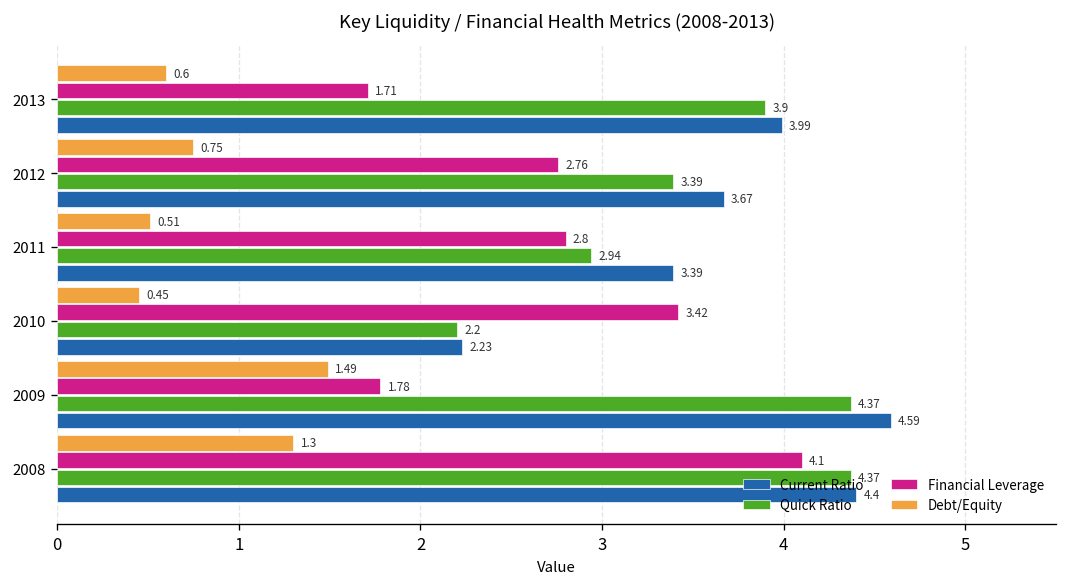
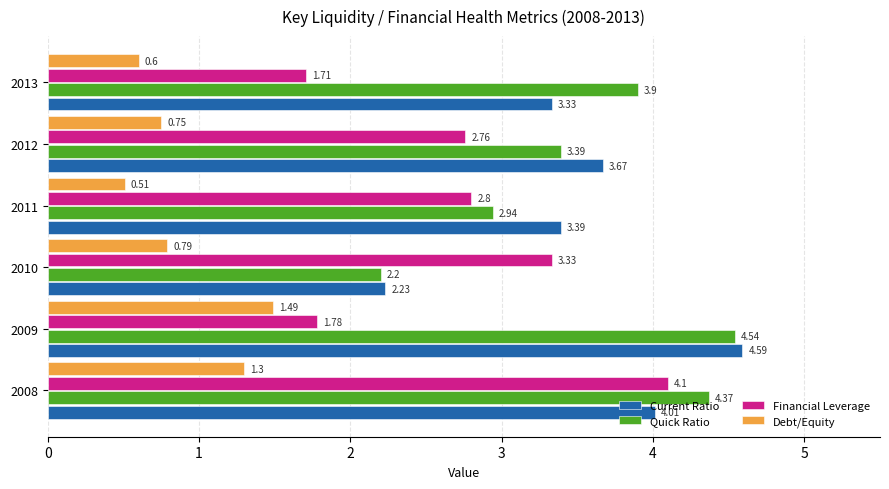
Current Ratio, 2013: 3.99 -> 3.33
Debt/Equity, 2010: 0.45 -> 0.79
Financial Leverage, 2010: 3.42 -> 3.33
Quick Ratio, 2009: 4.37 -> 4.54
Current Ratio, 2008: 4.4 -> 4.01
